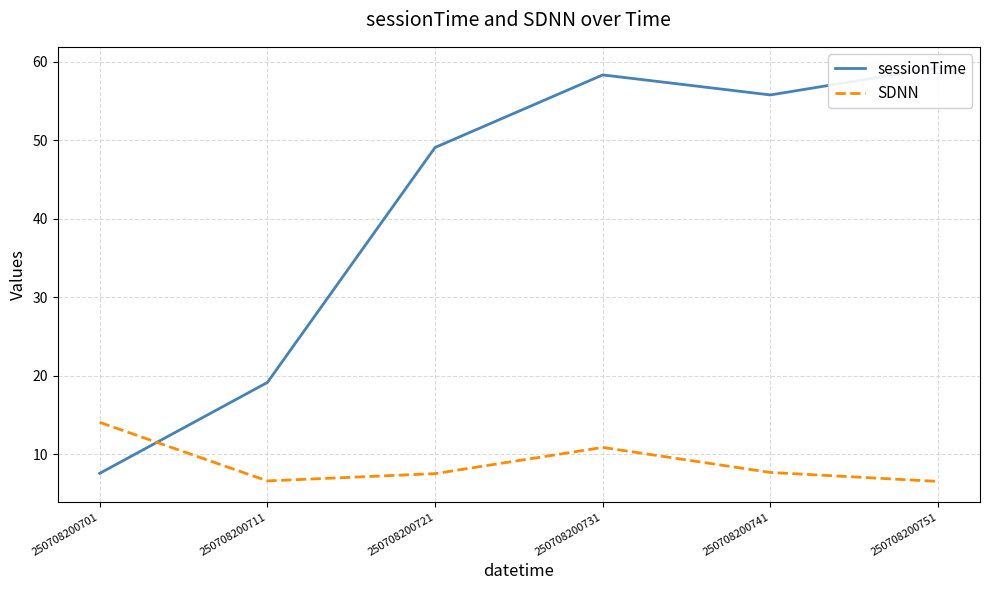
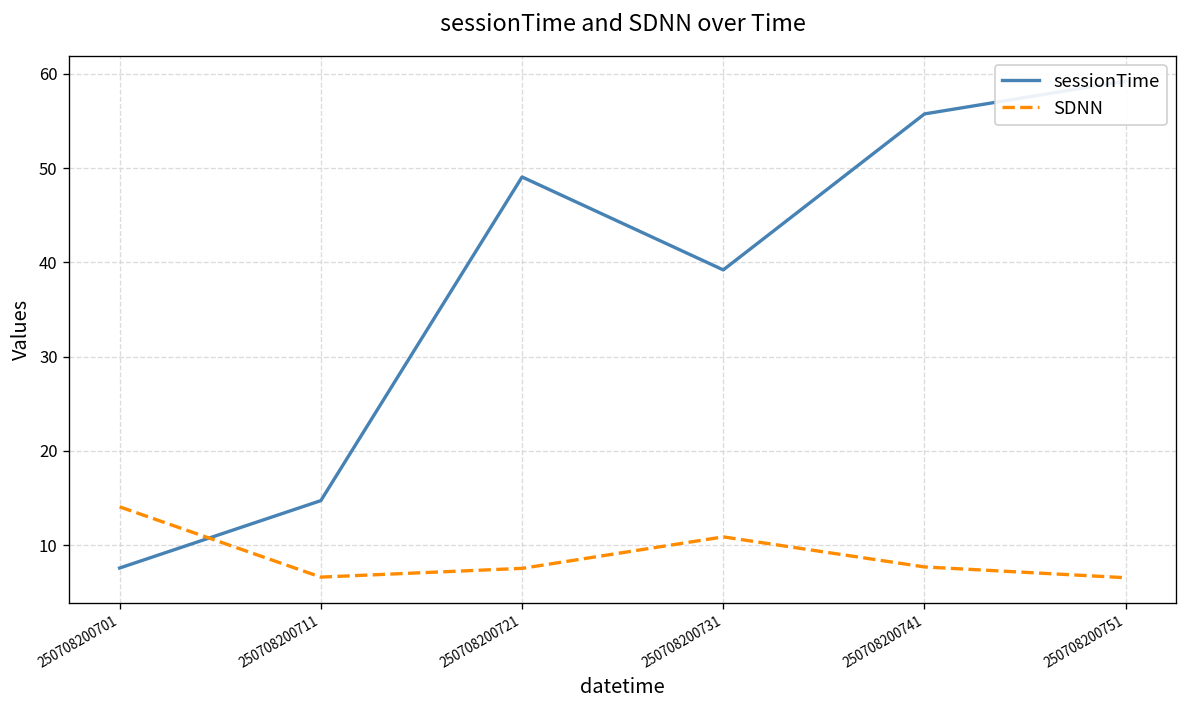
sessionTime, 250708200711: 19 -> 15
sessionTime, 250708200731: 58 -> 39
